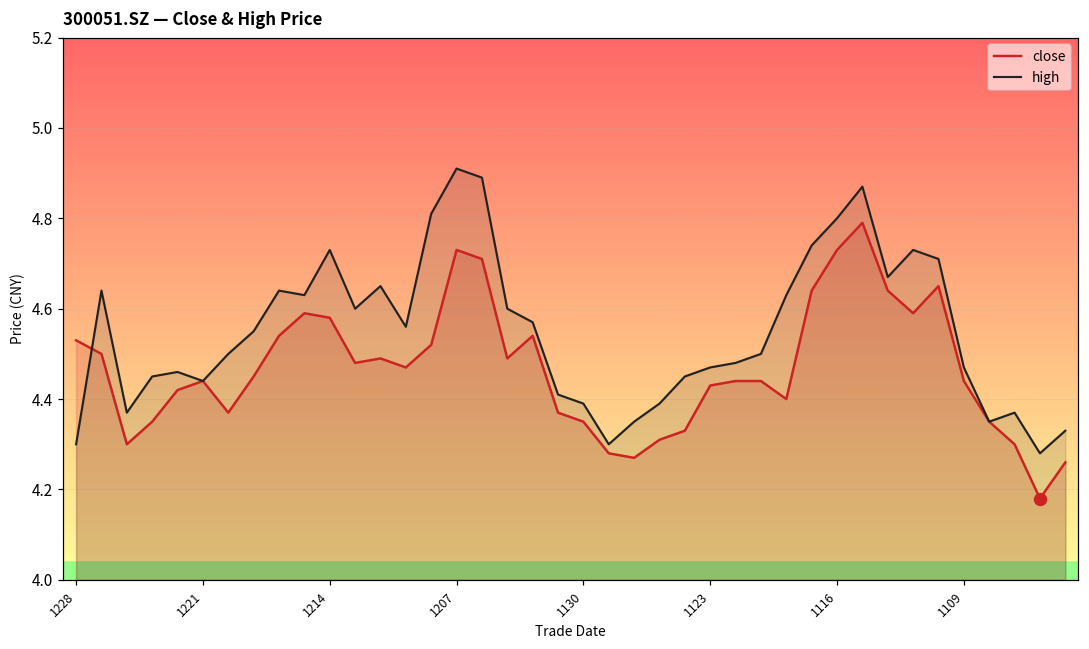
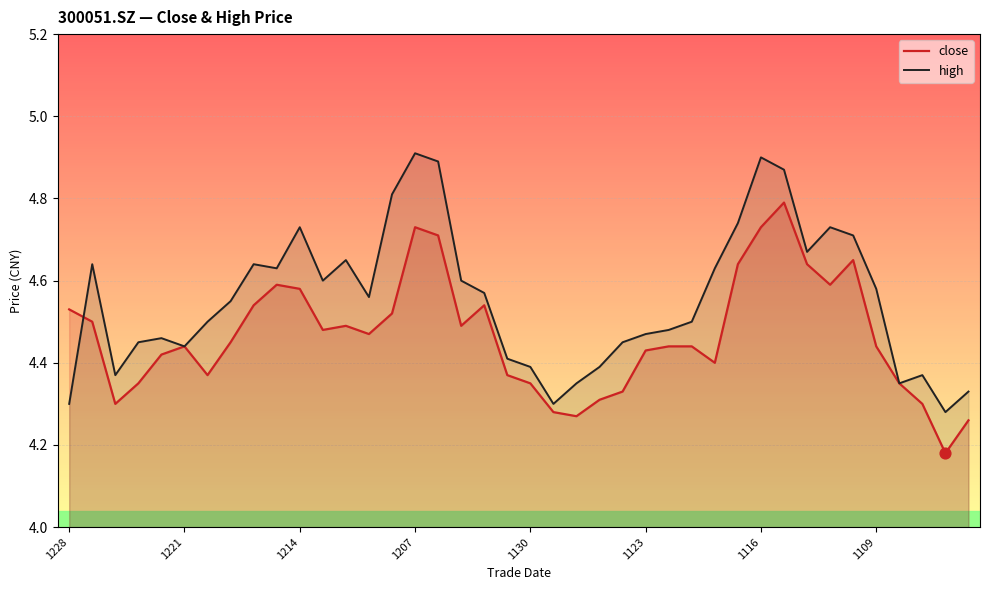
high, 1116: 4.8 -> 4.9
high, 1109: 4.47 -> 4.58
